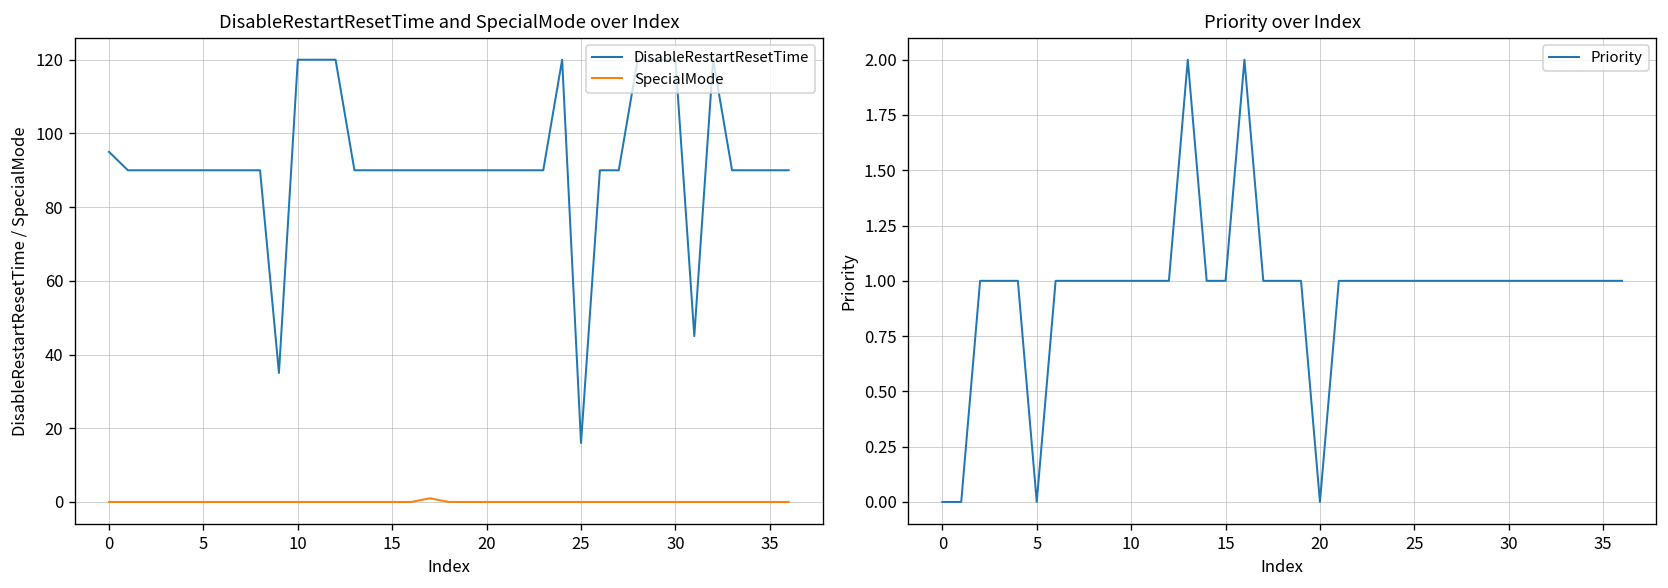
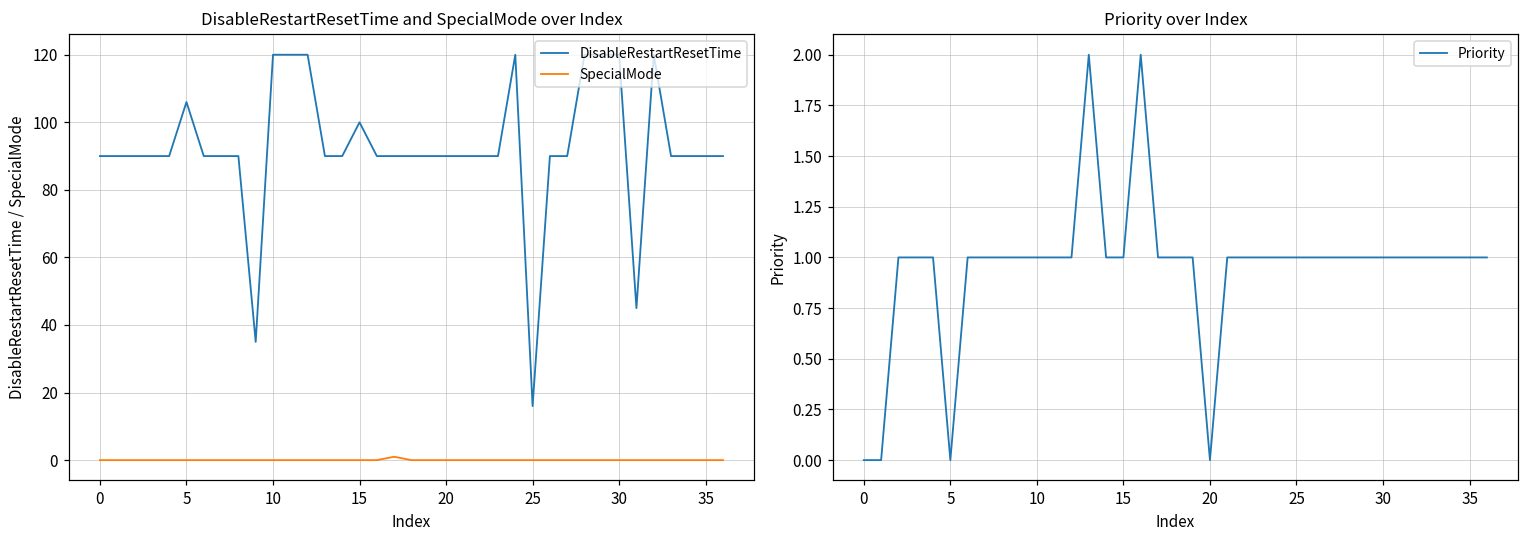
DisableRestartResetTime and SpecialMode over Index, DisableRestartResetTime, 0: 95 -> 90
DisableRestartResetTime and SpecialMode over Index, DisableRestartResetTime, 5: 90 -> 106
DisableRestartResetTime and SpecialMode over Index, DisableRestartResetTime, 15: 90 -> 100
